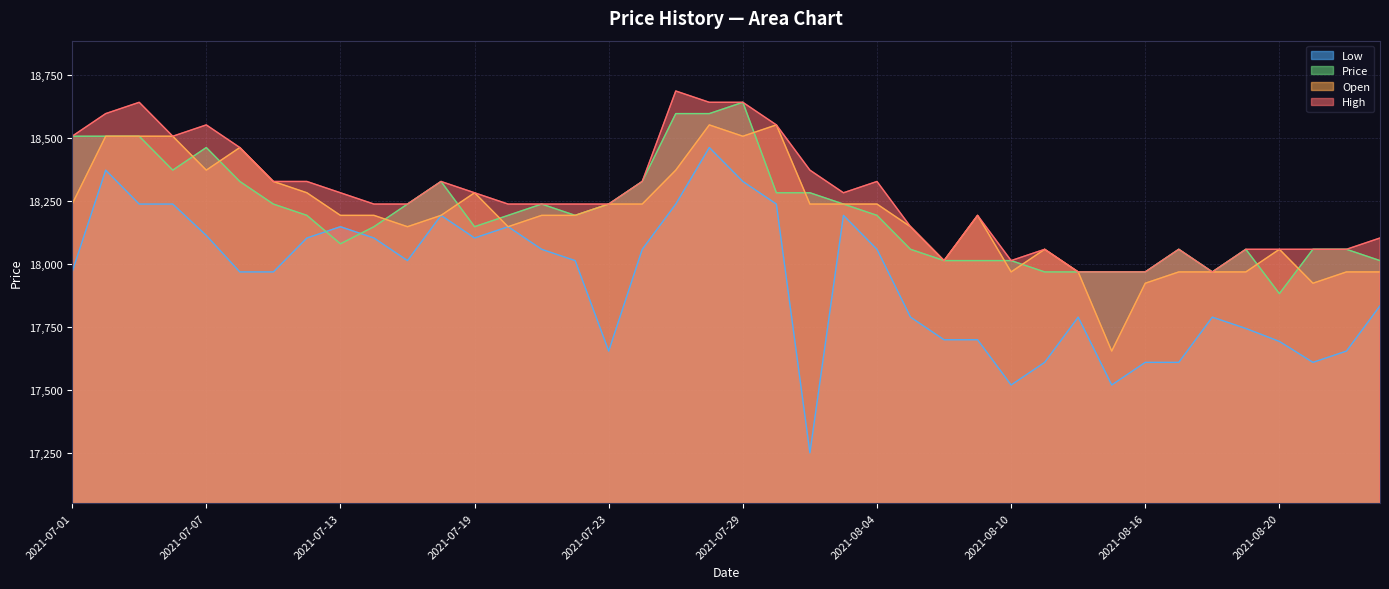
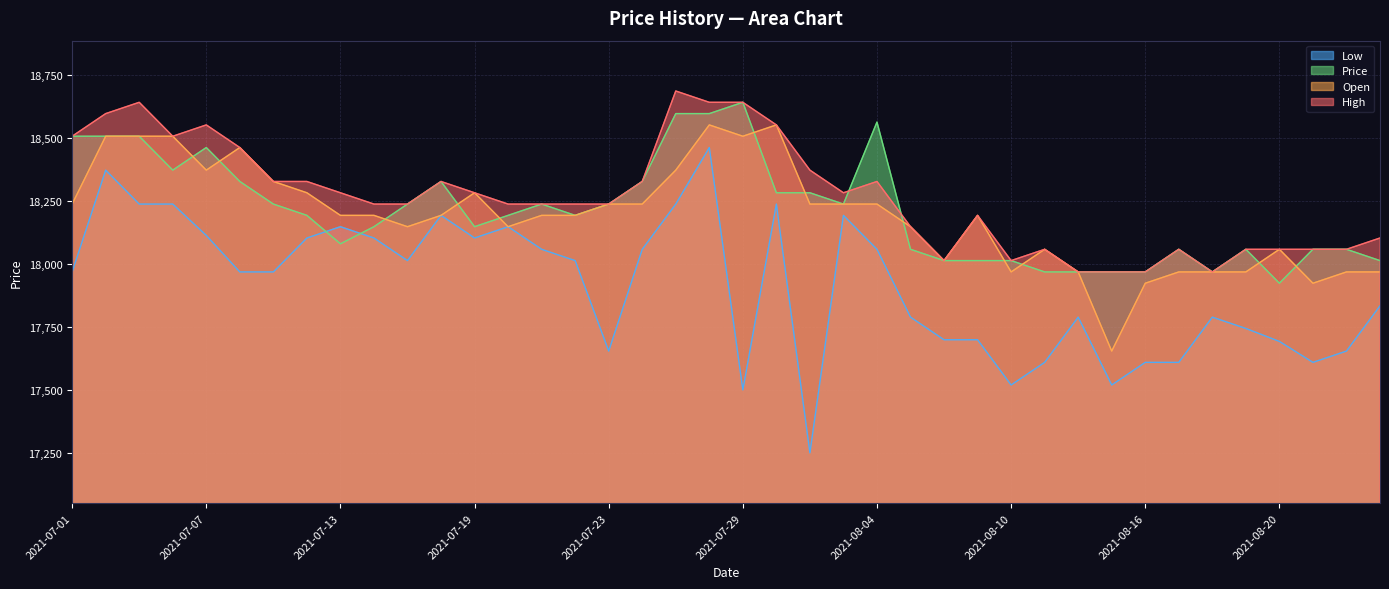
Low, 2021-07-29: 18,330 -> 17,500
Price, 2021-08-04: 18,190 -> 18,560
Price, 2021-08-20: 17,880 -> 17,920
